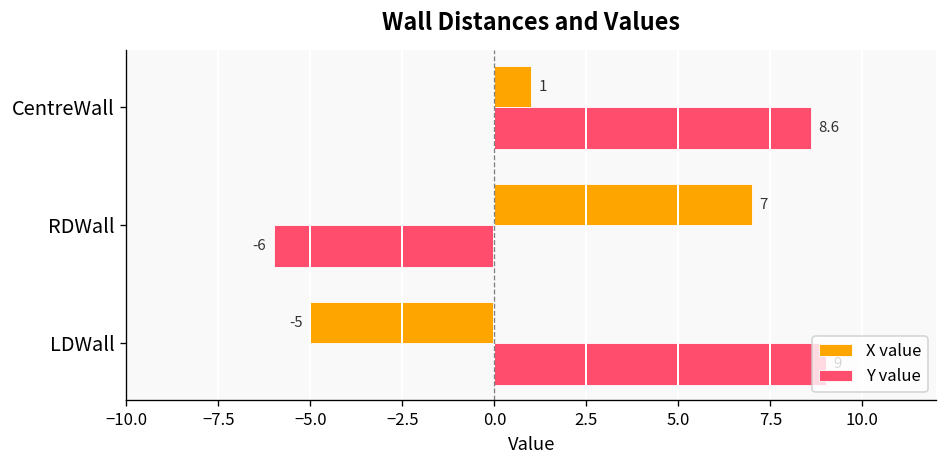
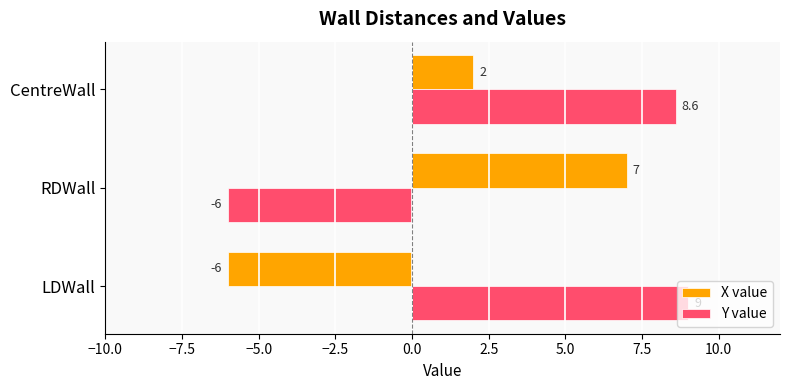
X value, CentreWall: 1 -> 2
X value, LDWall: -5 -> -6
